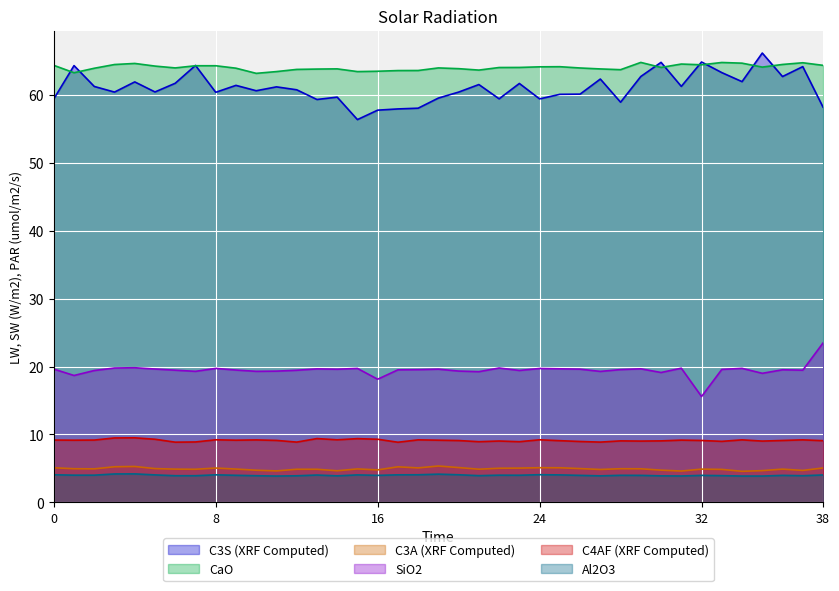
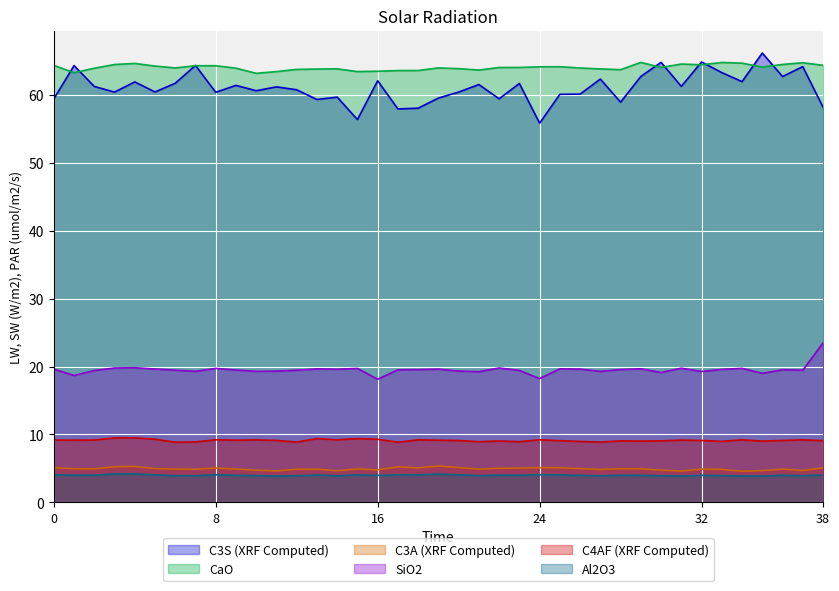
C3S (XRF Computed), 16: 58 -> 62
C3S (XRF Computed), 24: 59 -> 56
SiO2, 24: 20 -> 18
SiO2, 32: 16 -> 19
